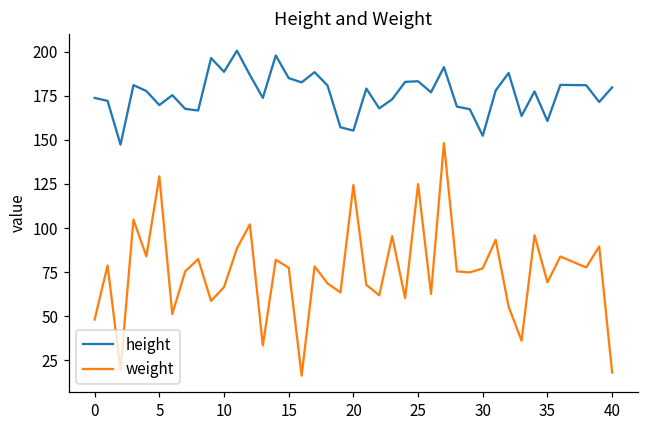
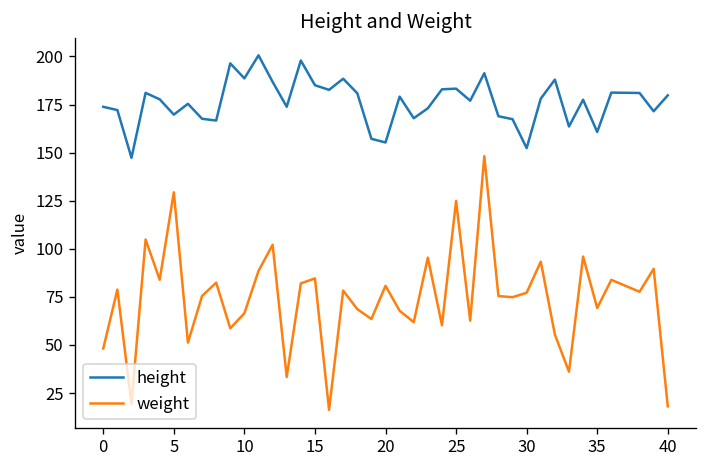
weight, 15: 78 -> 85
weight, 20: 124 -> 81
